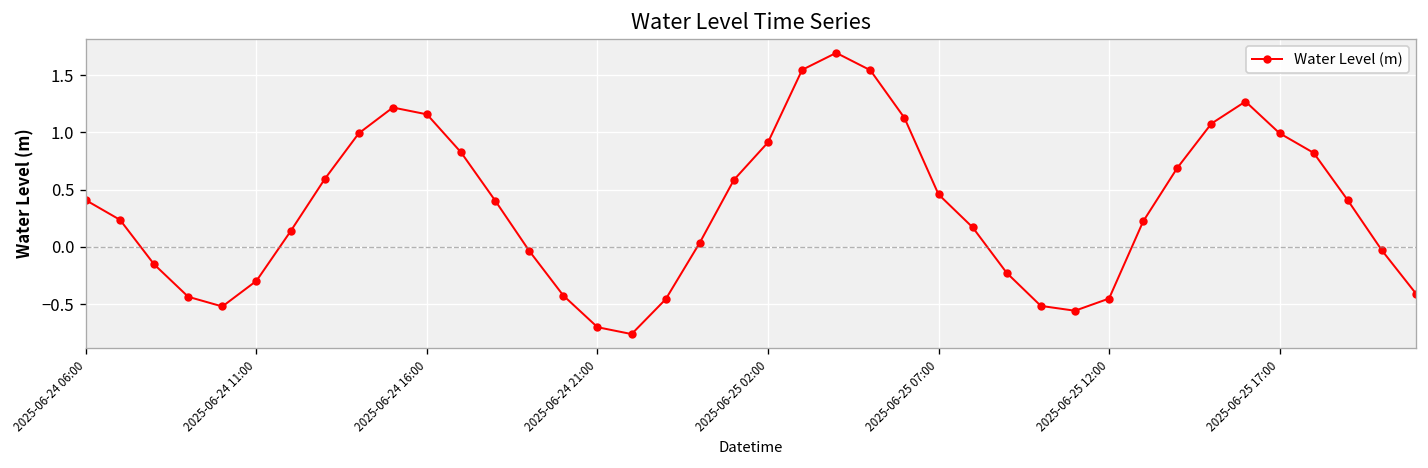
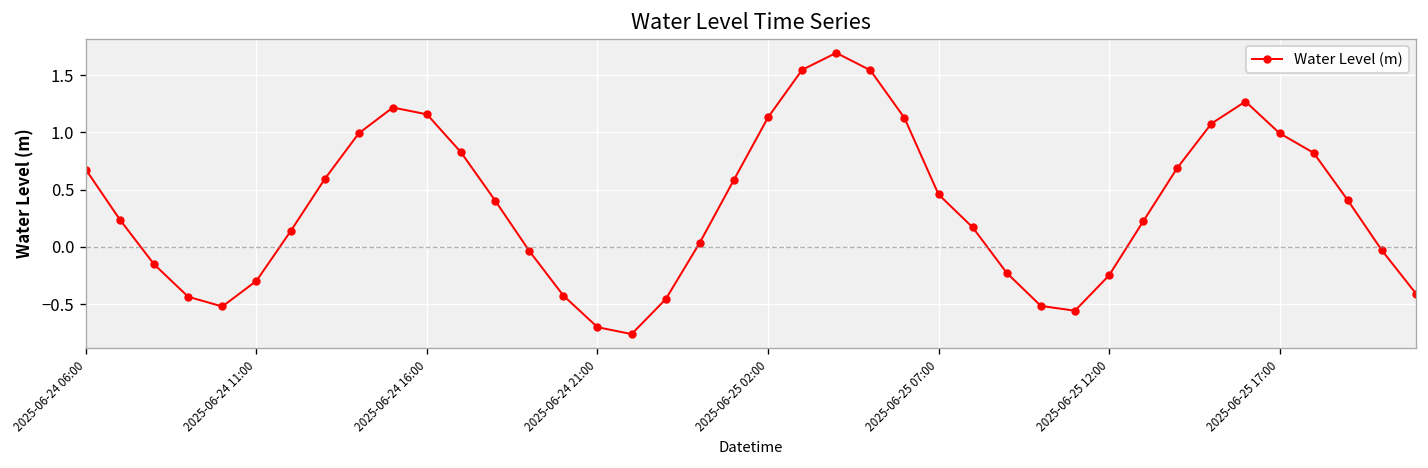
2025-06-24 06:00: 0.4 -> 0.7
2025-06-25 02:00: 0.9 -> 1.1
2025-06-25 12:00: -0.5 -> -0.2
